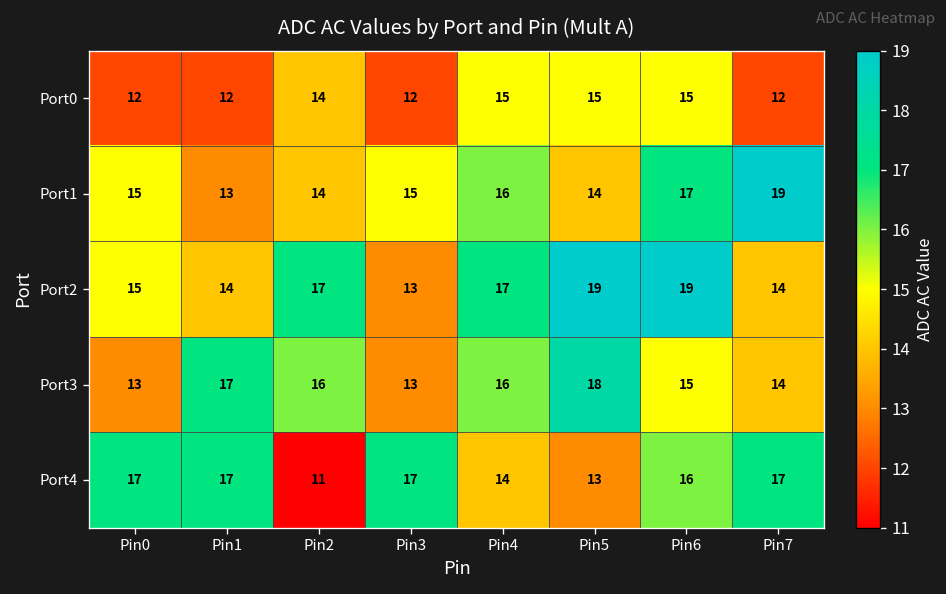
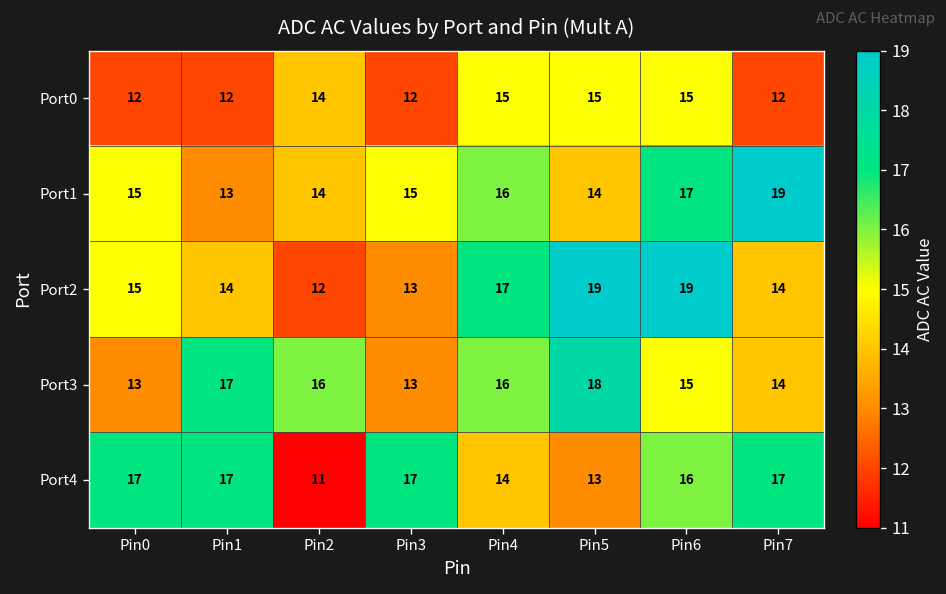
Port2, Pin2: 17 -> 12
